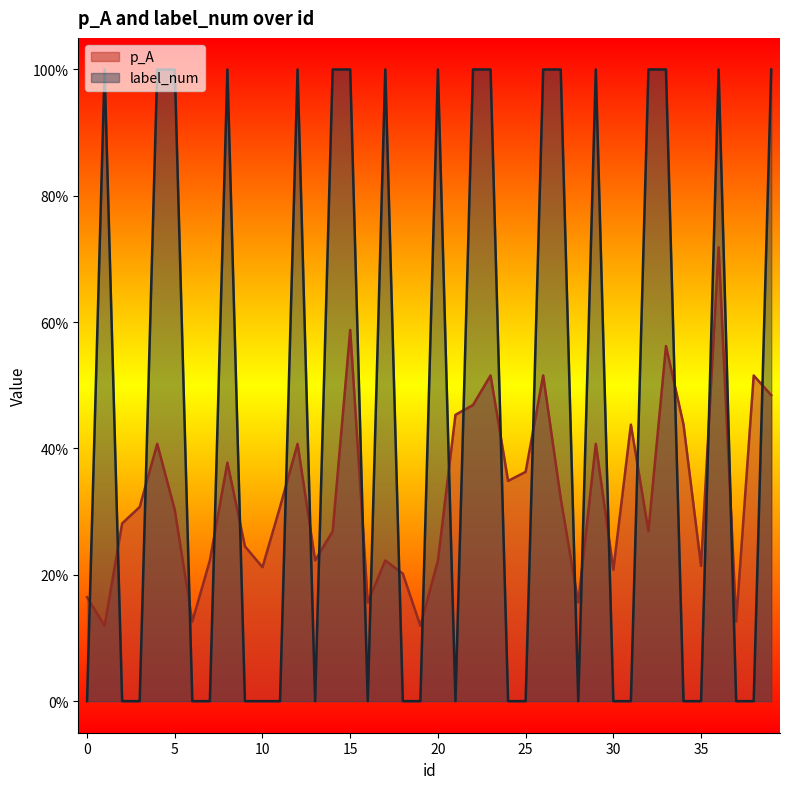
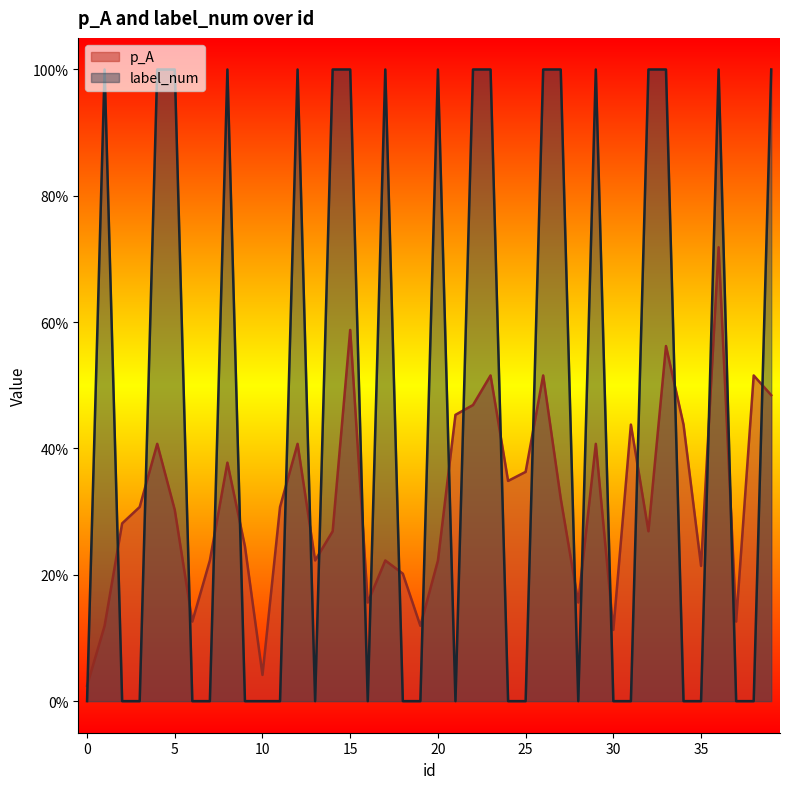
p_A, 0: 16% -> 2%
p_A, 10: 21% -> 4%
p_A, 30: 21% -> 11%
